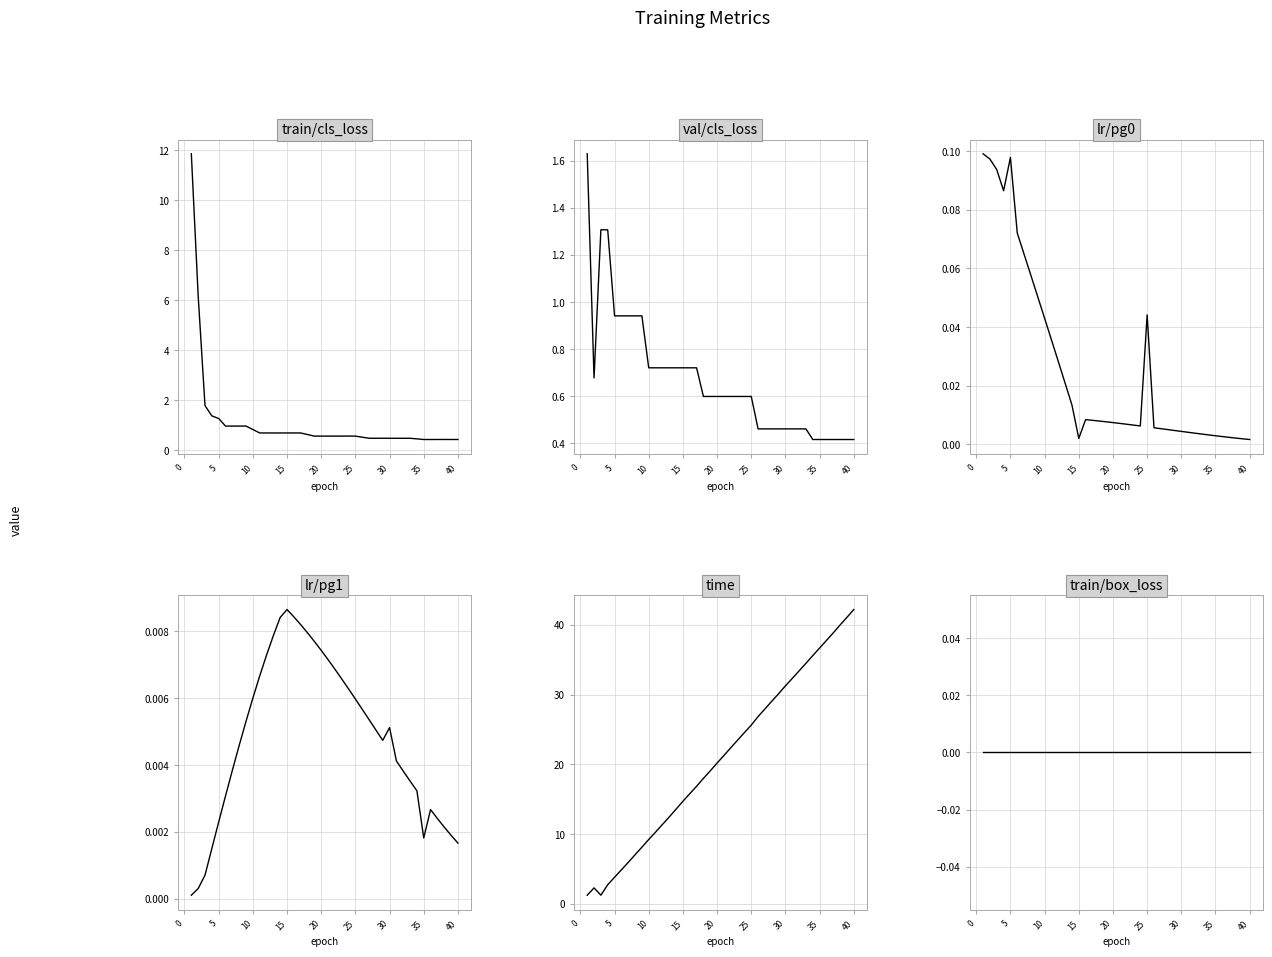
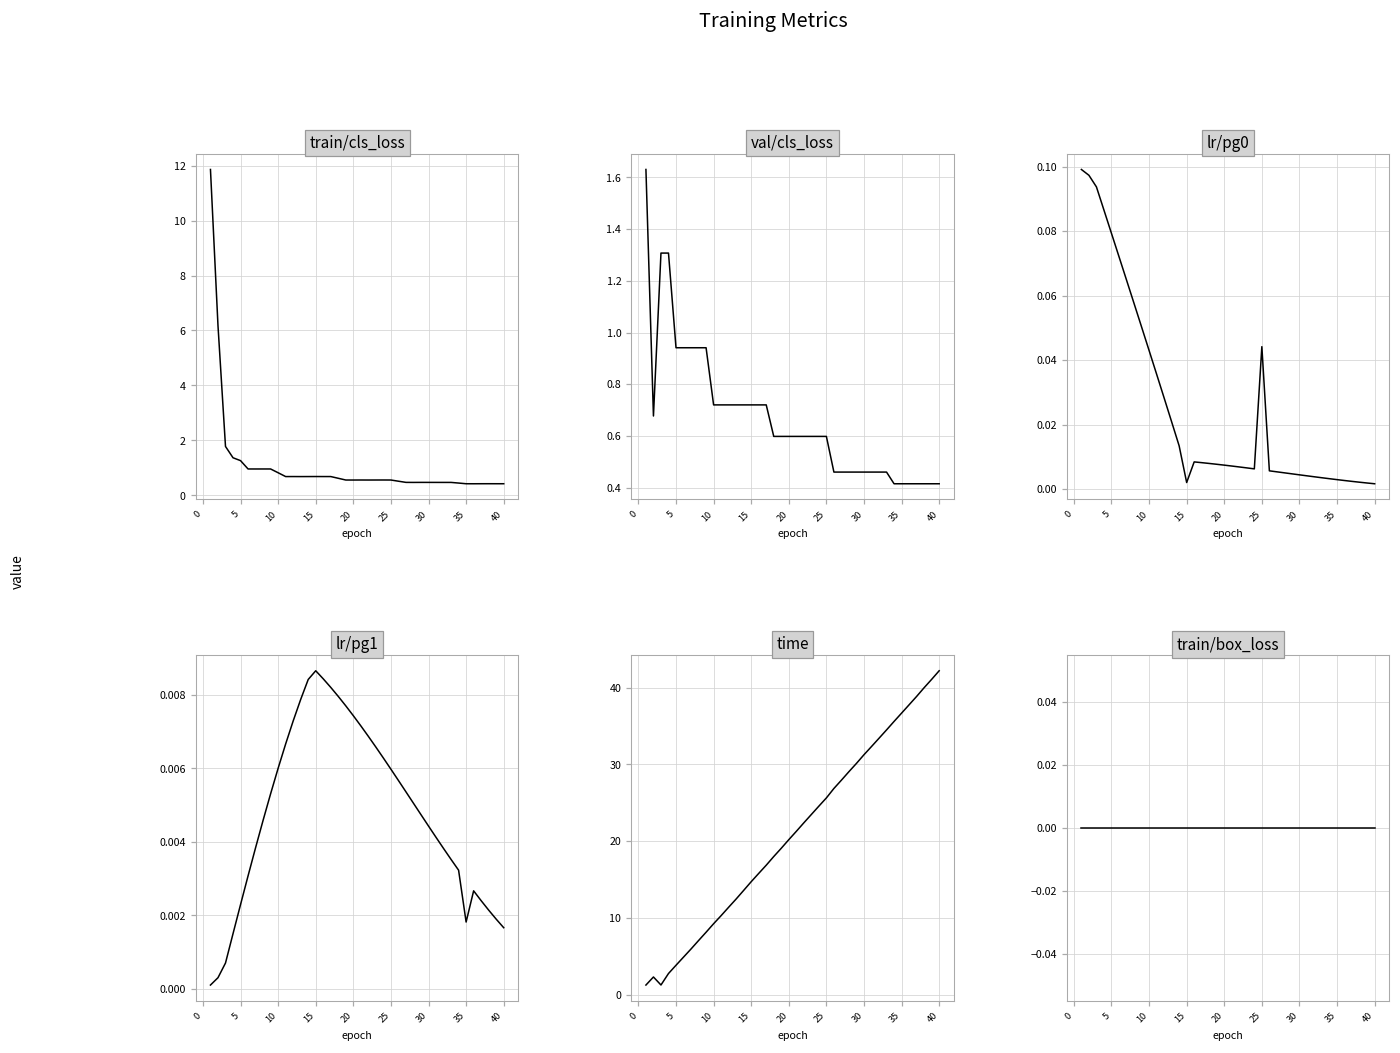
lr/pg0, 5: 0.098 -> 0.079
lr/pg1, 30: 0.0051 -> 0.0044
